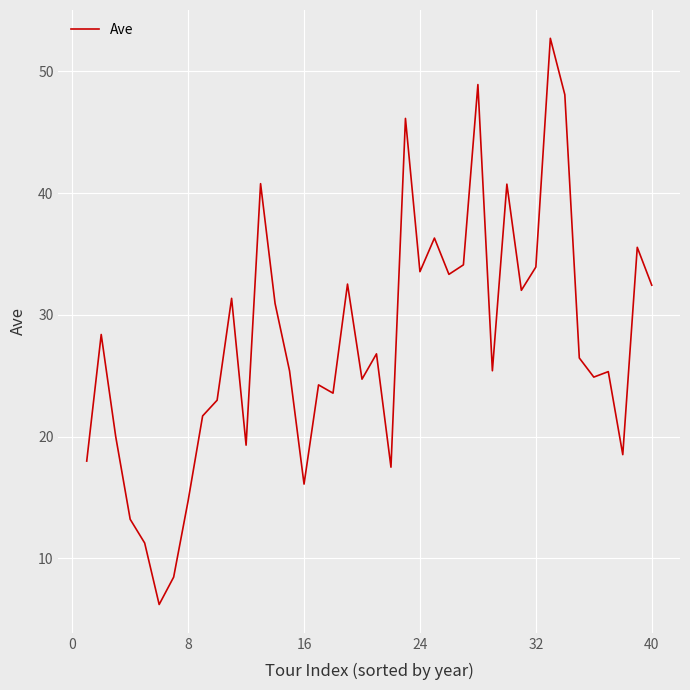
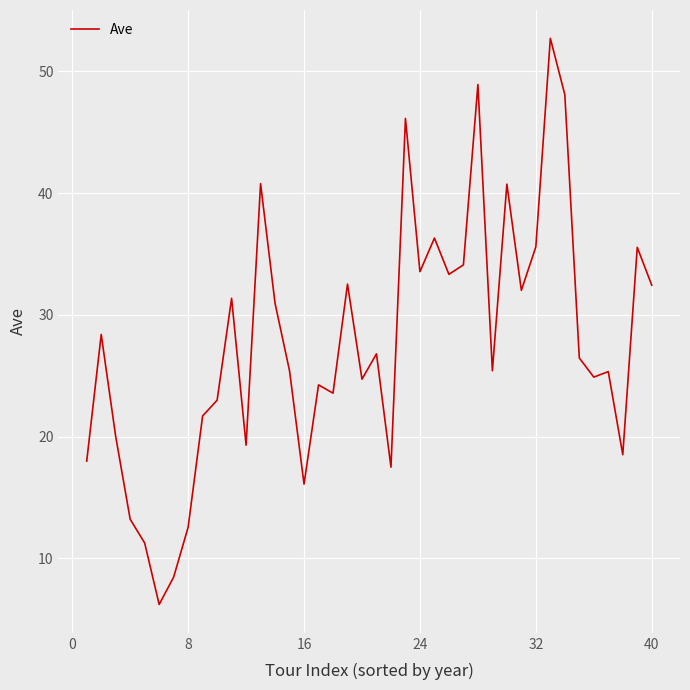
8: 14.7 -> 12.6
32: 33.9 -> 35.6
